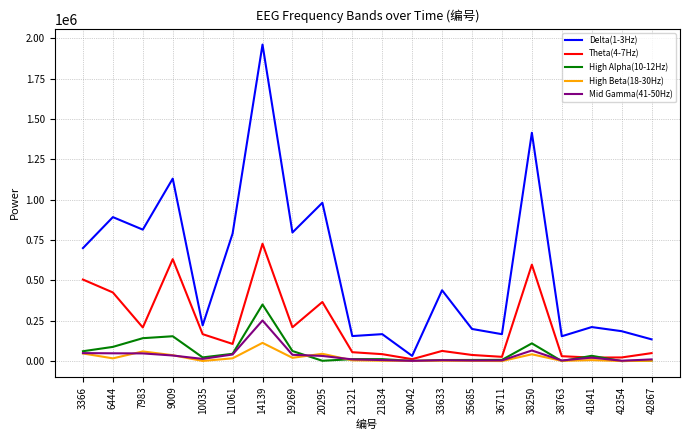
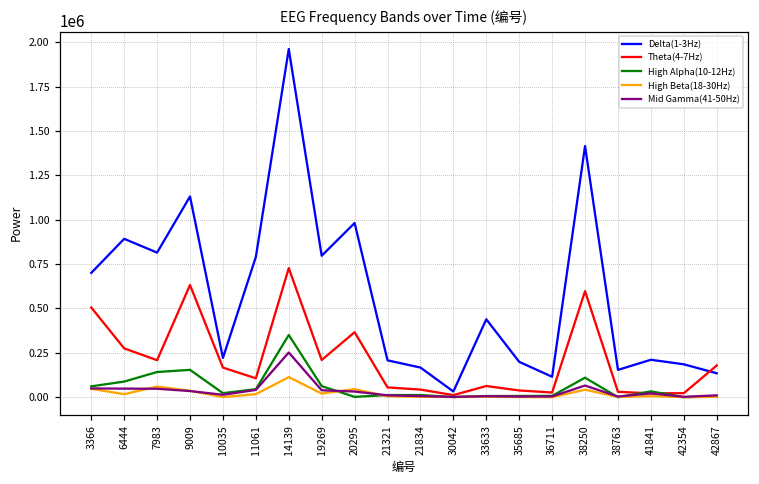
Theta(4-7Hz), 6444: 430000 -> 280000
Delta(1-3Hz), 21321: 160000 -> 210000
Delta(1-3Hz), 36711: 170000 -> 120000
Theta(4-7Hz), 42867: 50000 -> 180000
